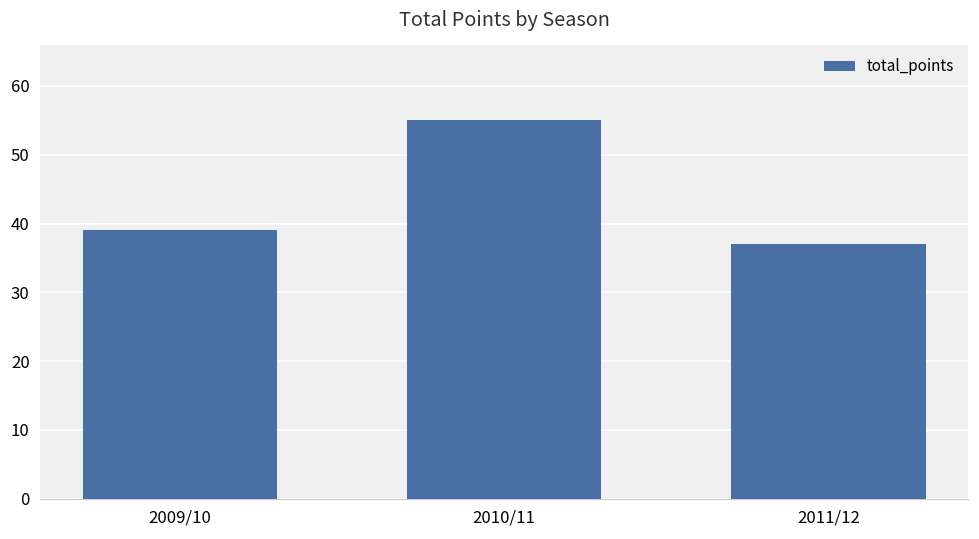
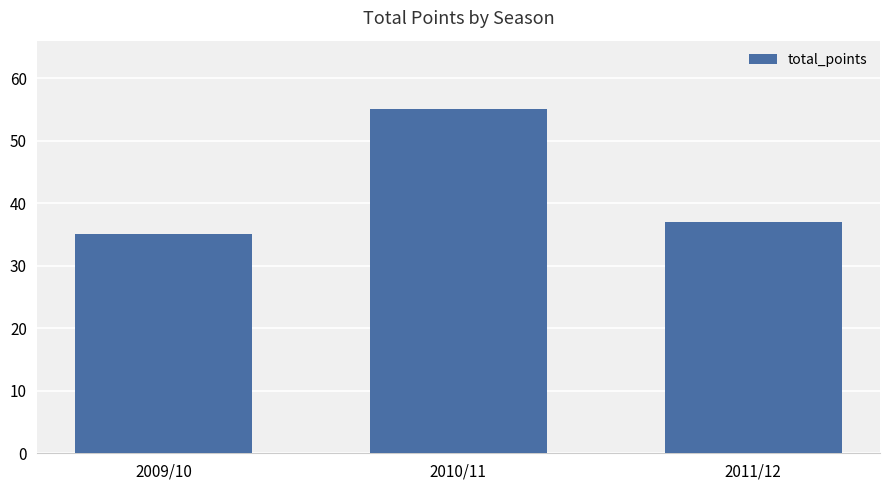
2009/10: 39 -> 35
